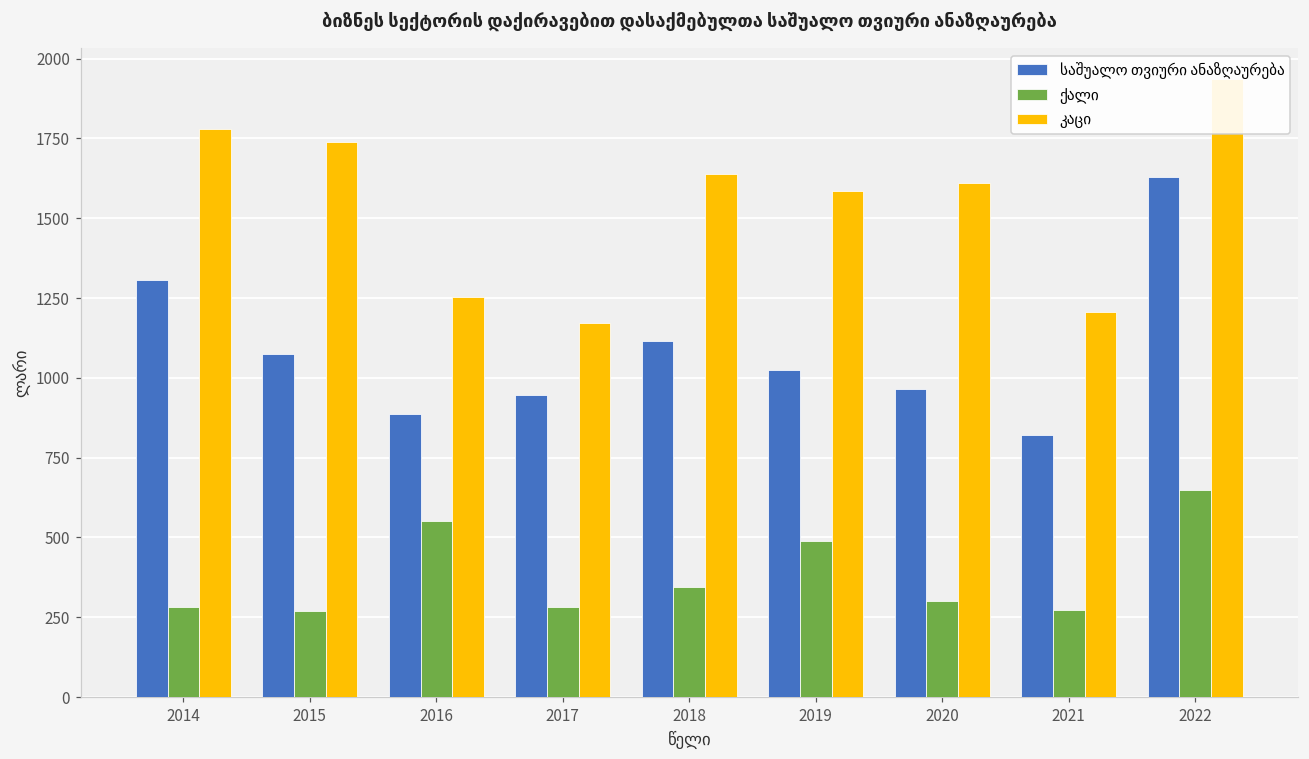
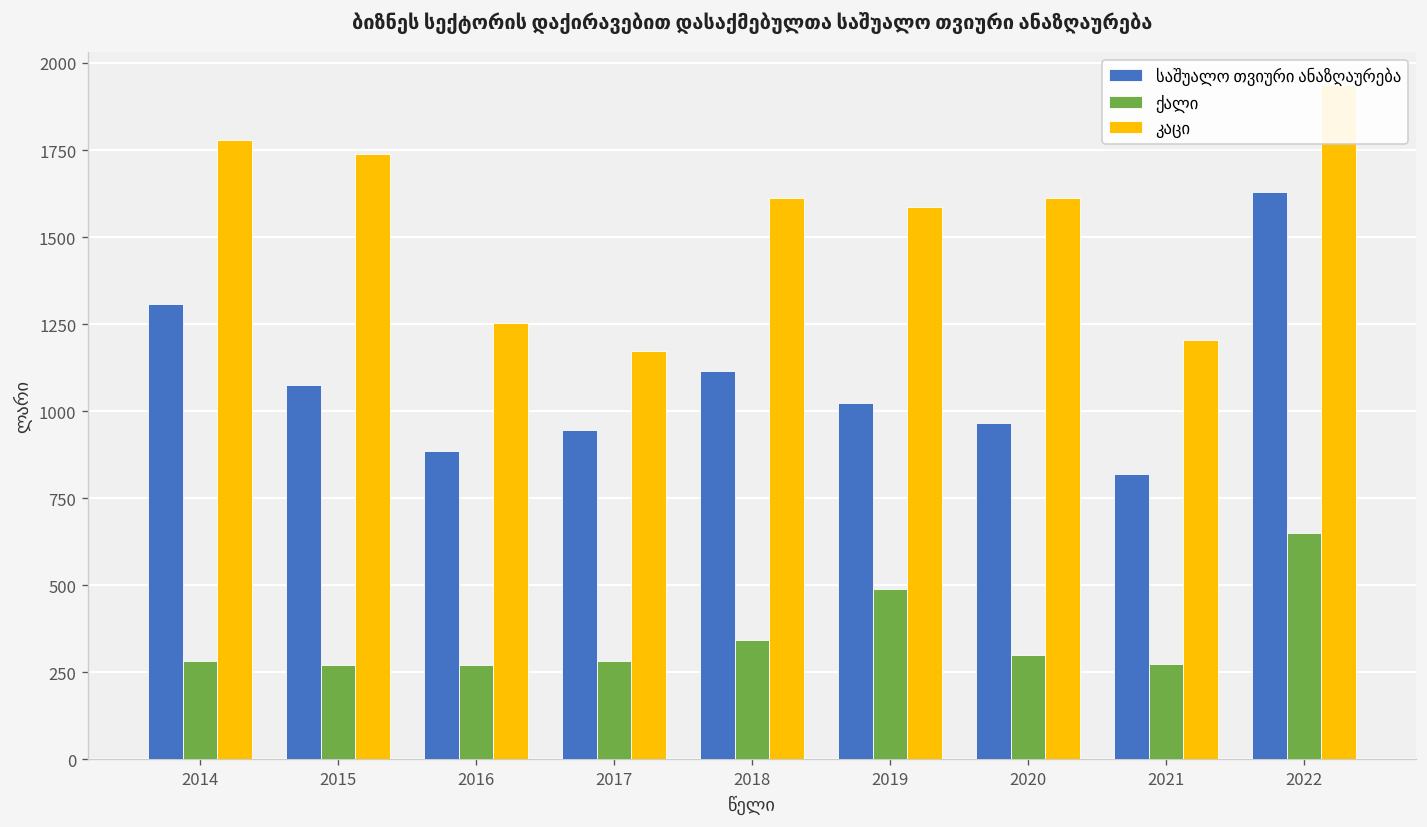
ქალი, 2016: 550 -> 270
კაცი, 2018: 1640 -> 1610
